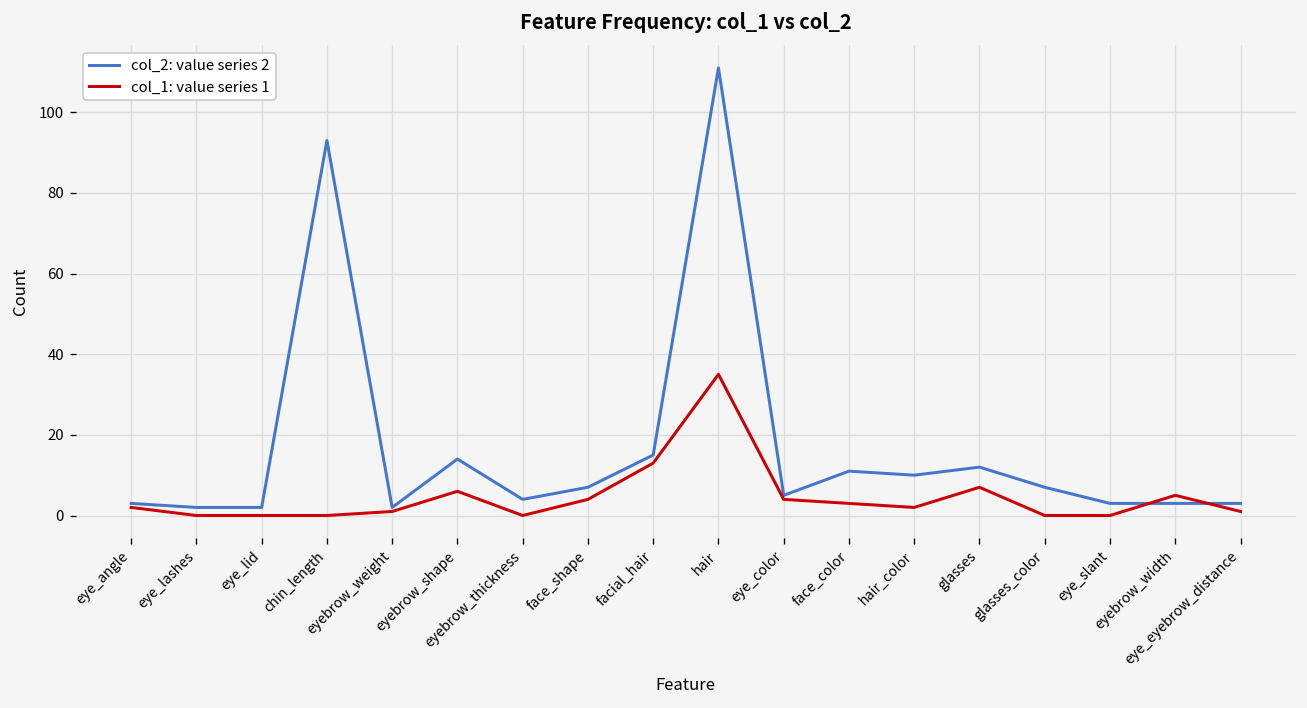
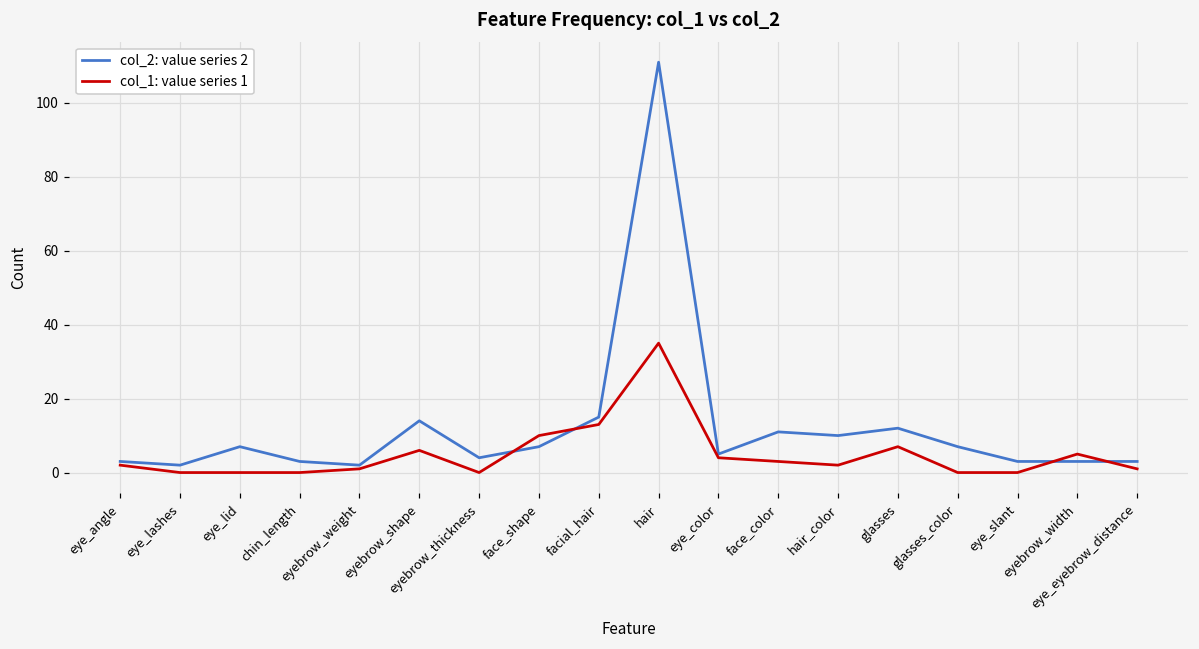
col_2: value series 2, eye_lid: 2 -> 7
col_2: value series 2, chin_length: 93 -> 3
col_1: value series 1, face_shape: 4 -> 10
